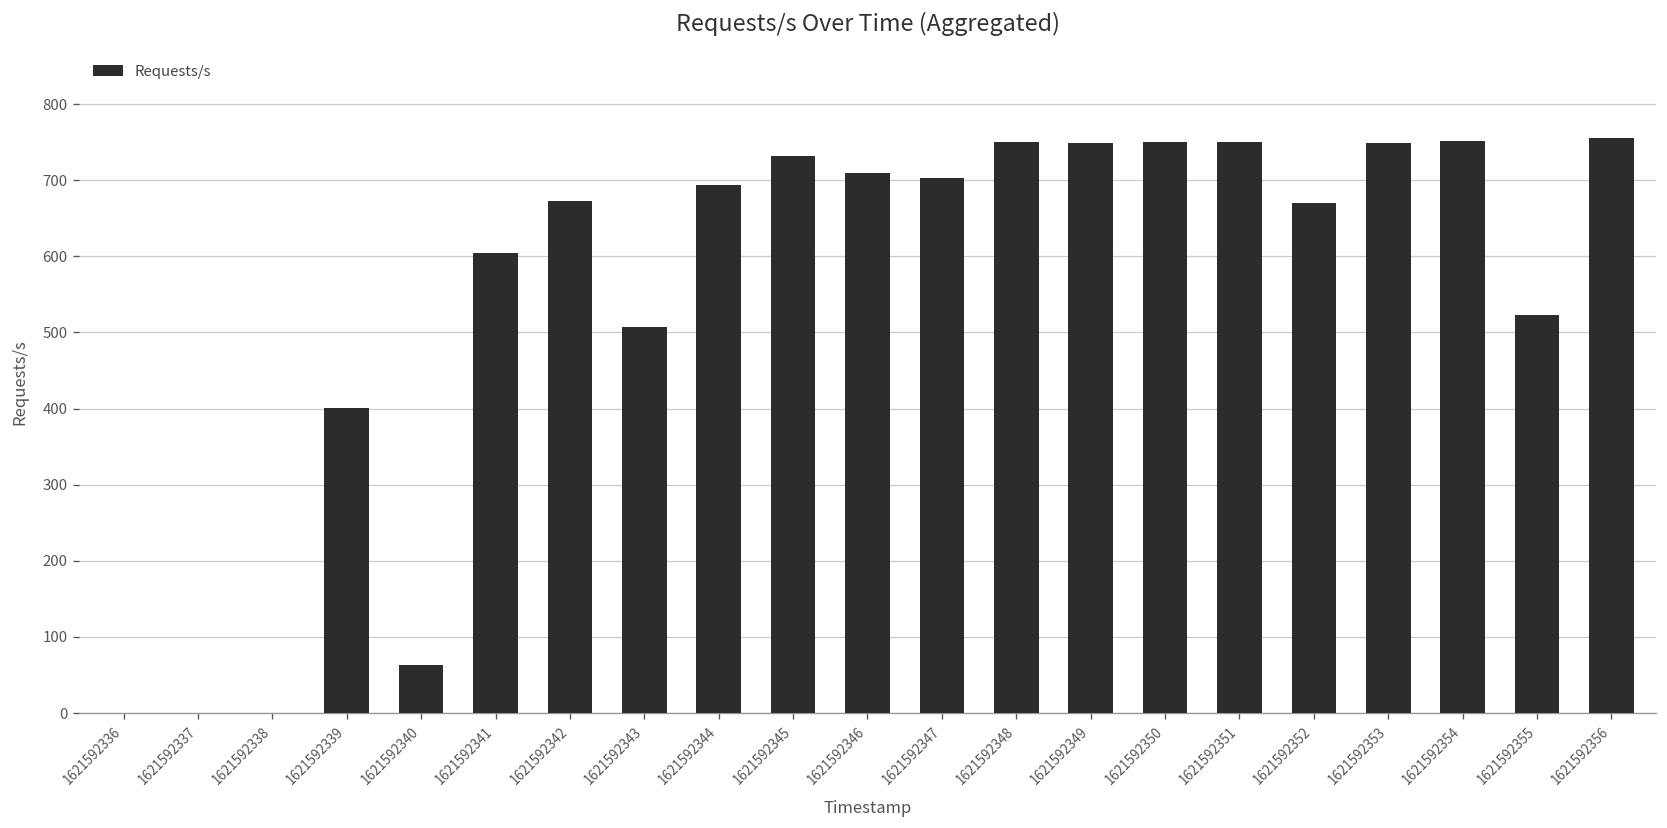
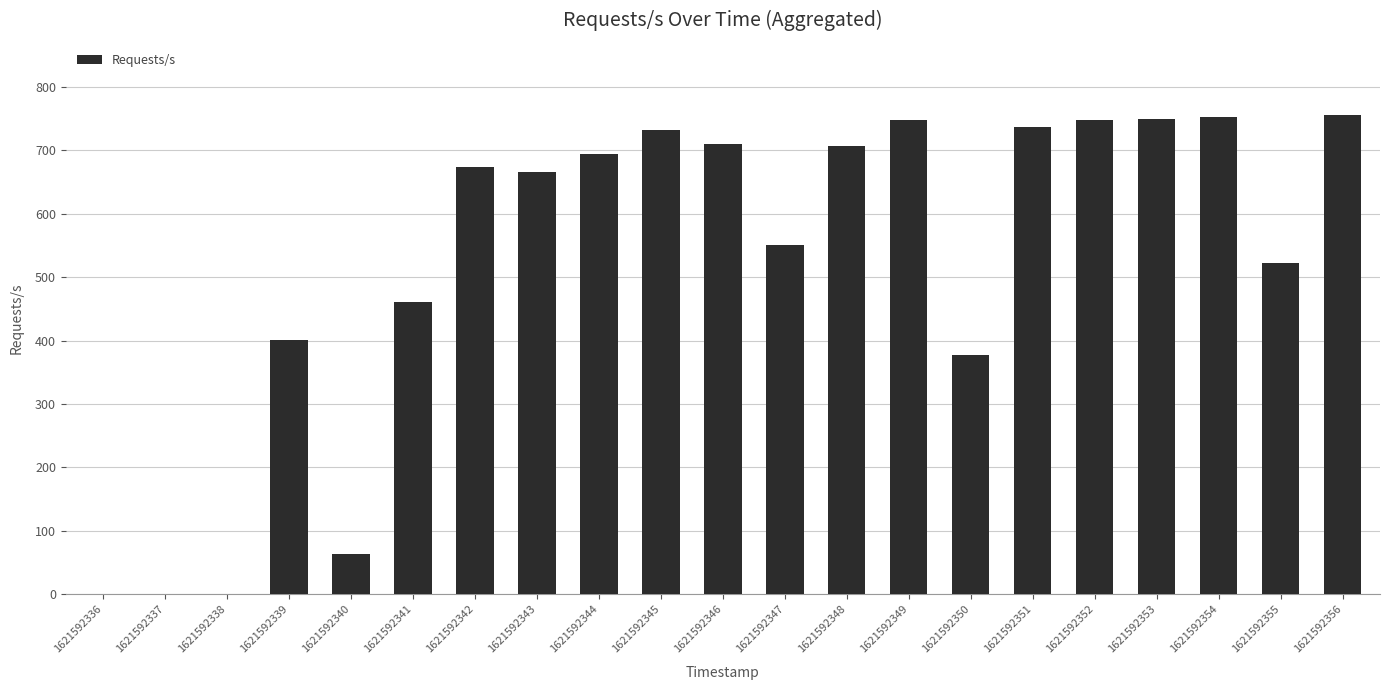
1621592341: 600 -> 460
1621592343: 510 -> 670
1621592347: 700 -> 550
1621592348: 750 -> 710
1621592350: 750 -> 380
1621592351: 750 -> 740
1621592352: 670 -> 750
